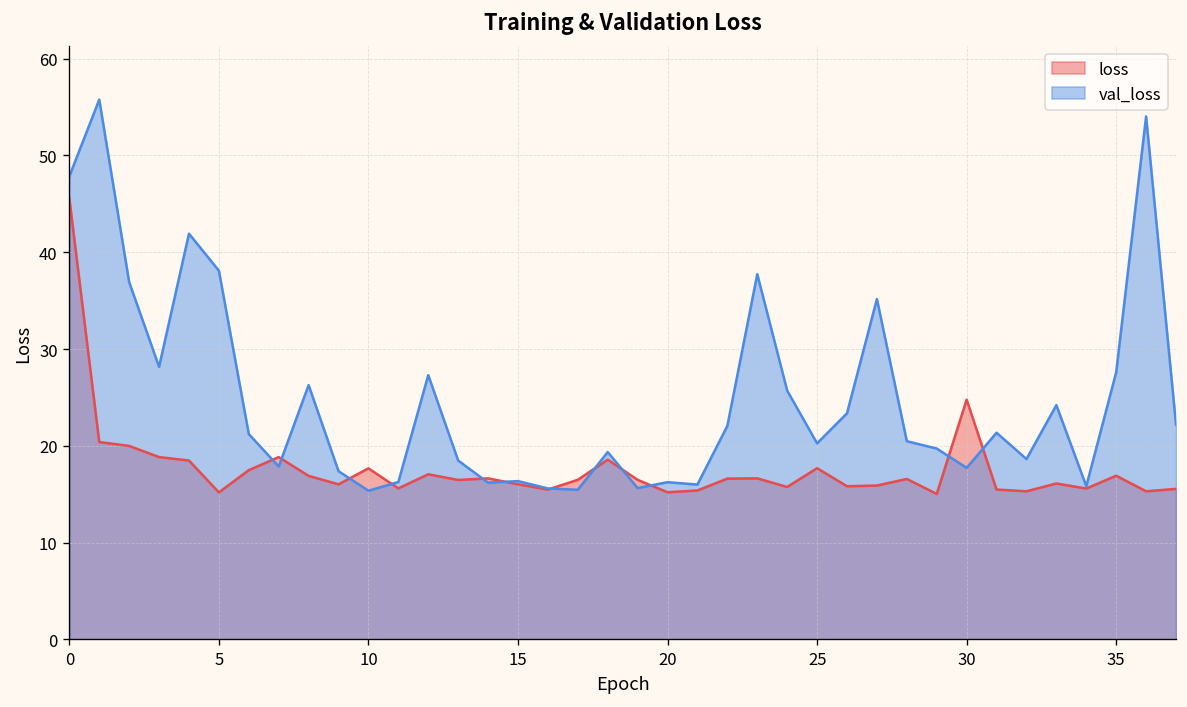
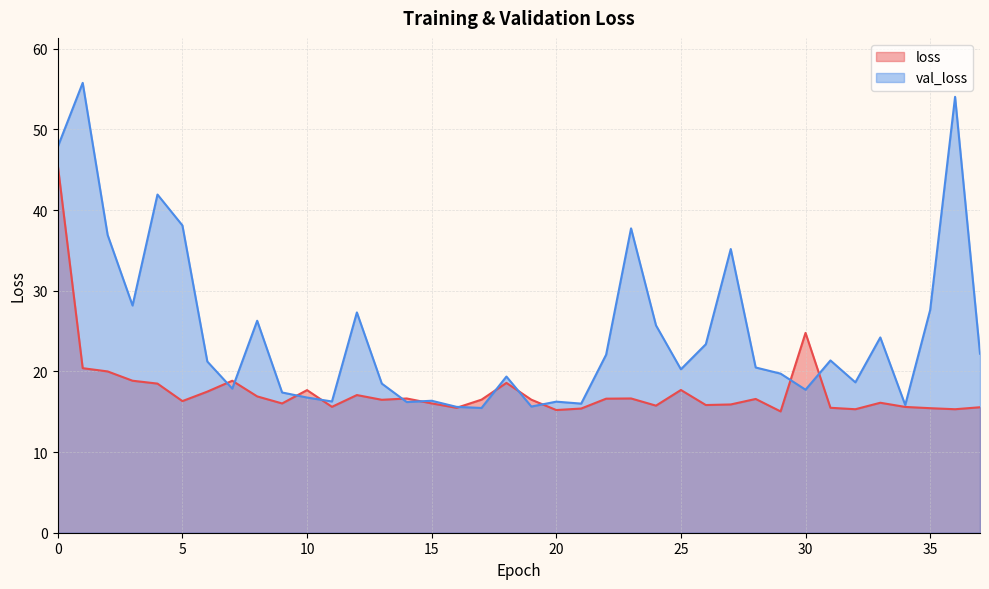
loss, 5: 15 -> 16
val_loss, 10: 15 -> 17
loss, 35: 17 -> 15
